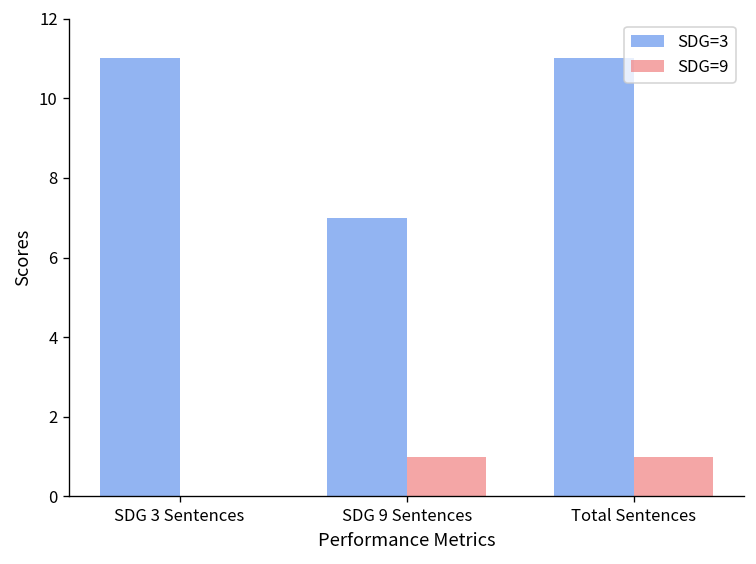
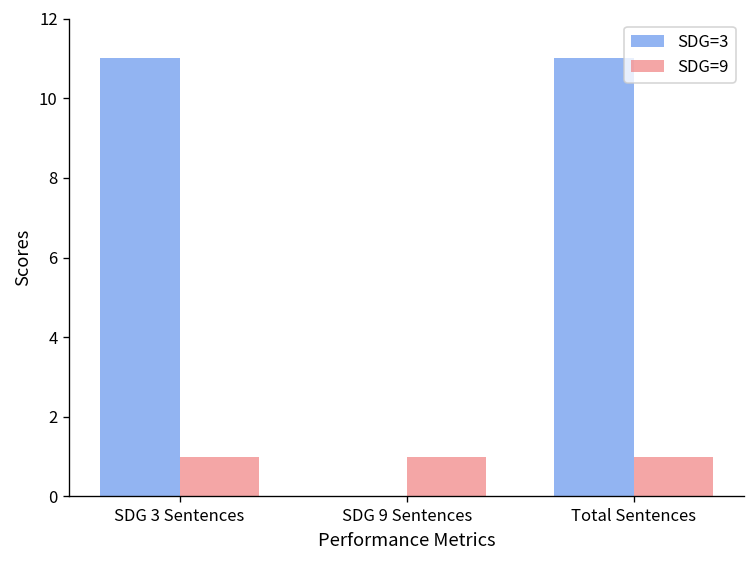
SDG=9, SDG 3 Sentences: 0 -> 1
SDG=3, SDG 9 Sentences: 7 -> 0
